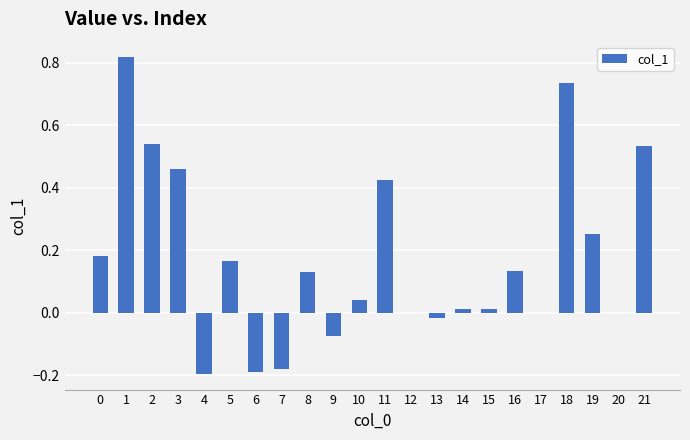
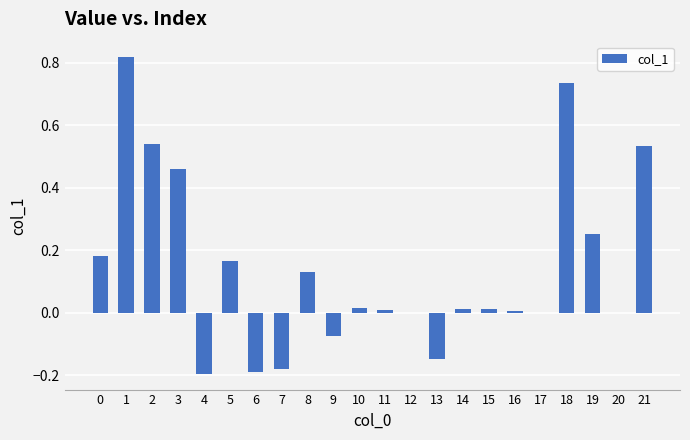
10: 0.04 -> 0.01
11: 0.42 -> 0.01
13: -0.02 -> -0.15
16: 0.13 -> 0.00
